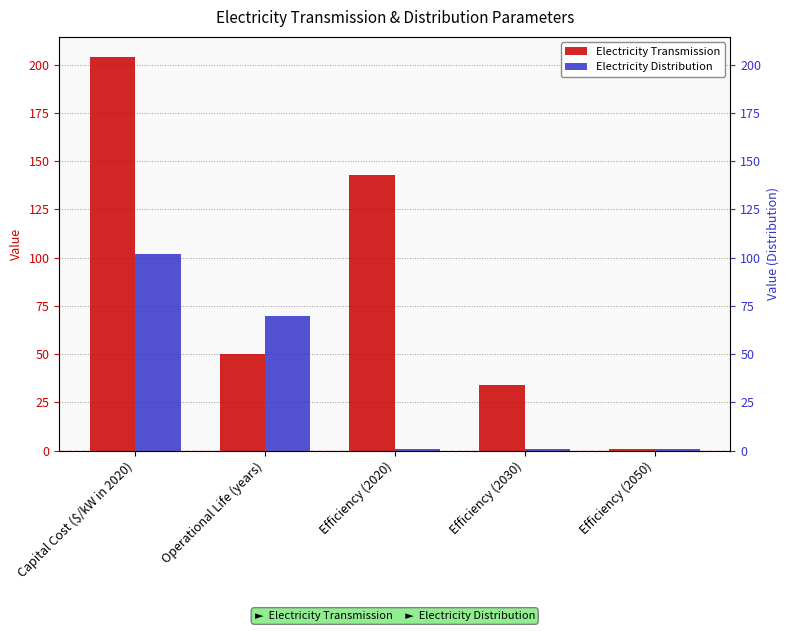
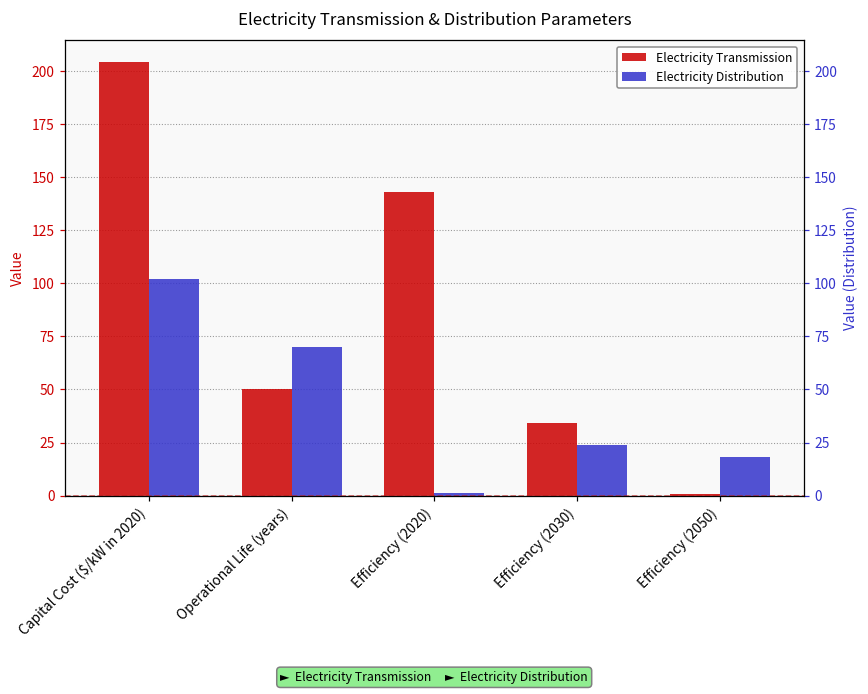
Electricity Distribution, Efficiency (2030): 1 -> 24
Electricity Distribution, Efficiency (2050): 1 -> 18
